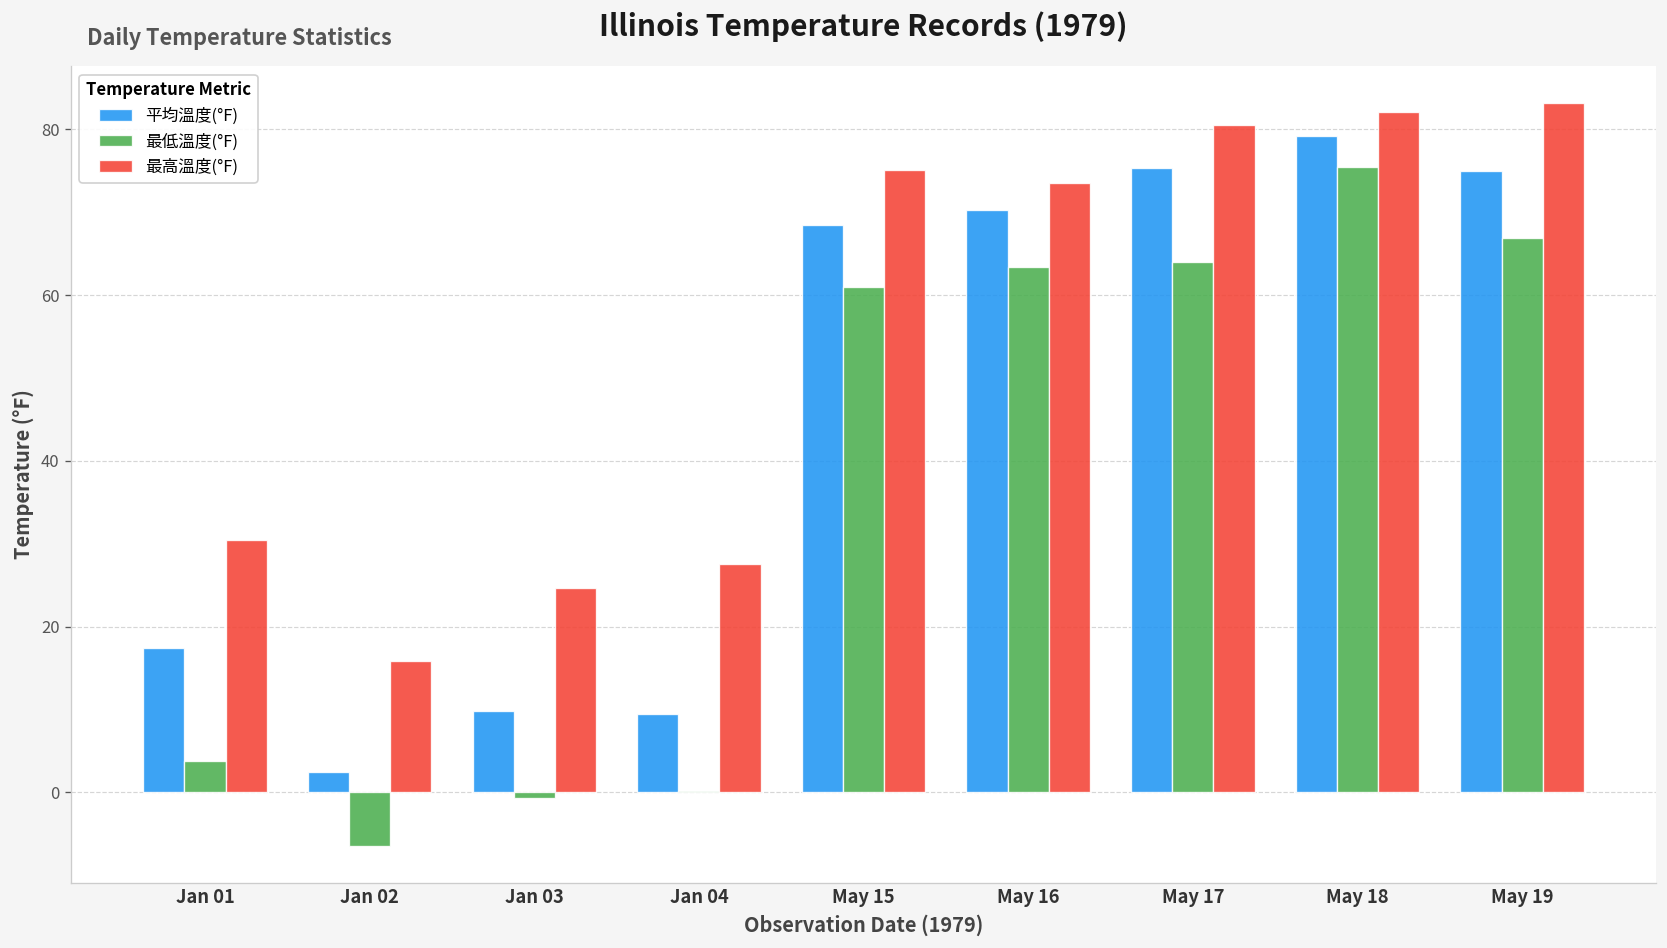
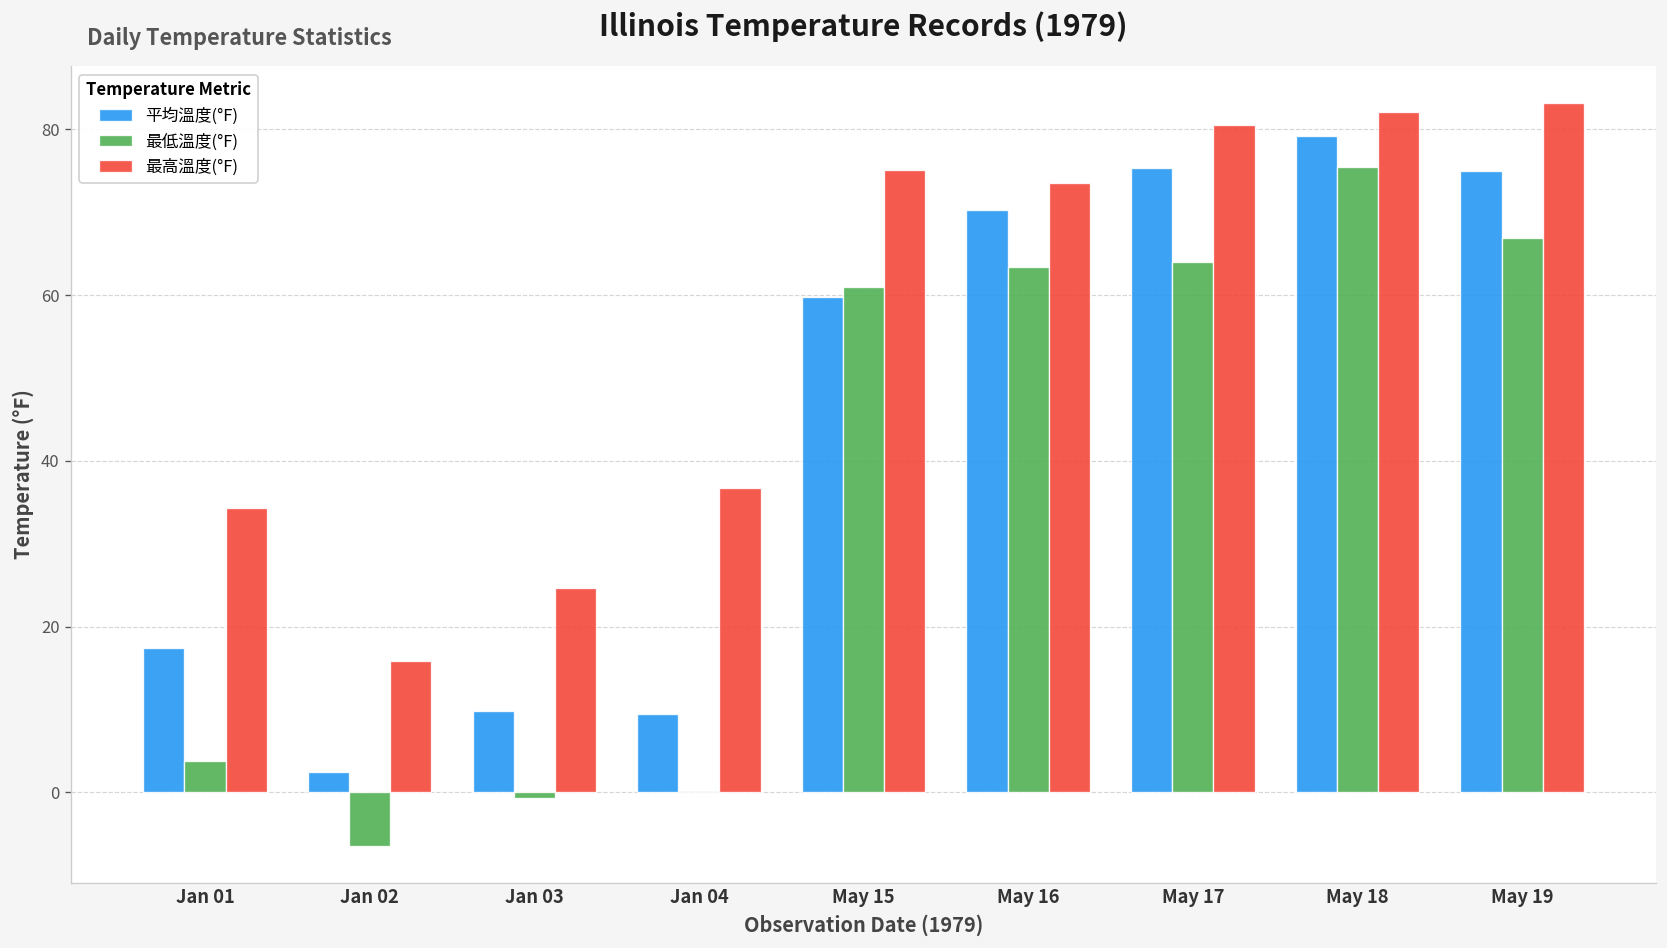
最高溫度(°F), Jan 01: 31 -> 34
最高溫度(°F), Jan 04: 28 -> 37
平均溫度(°F), May 15: 68 -> 60
